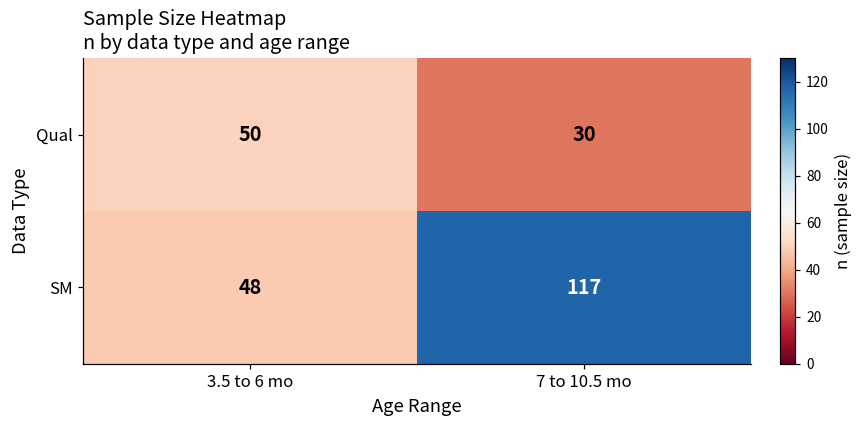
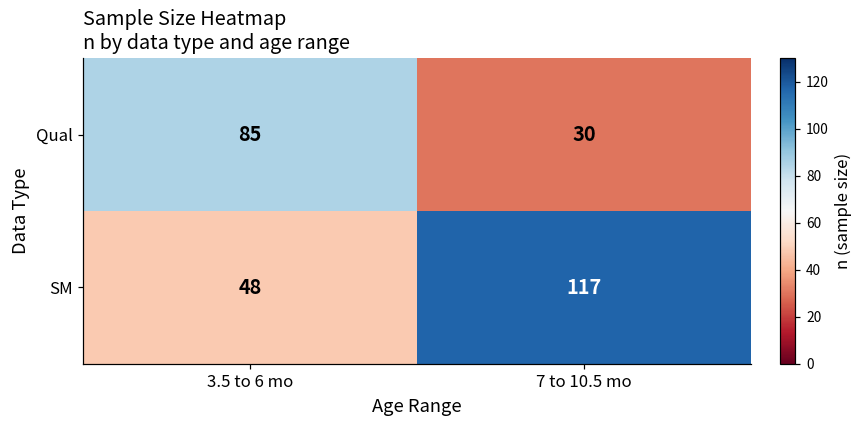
Qual, 3.5 to 6 mo: 50 -> 85
